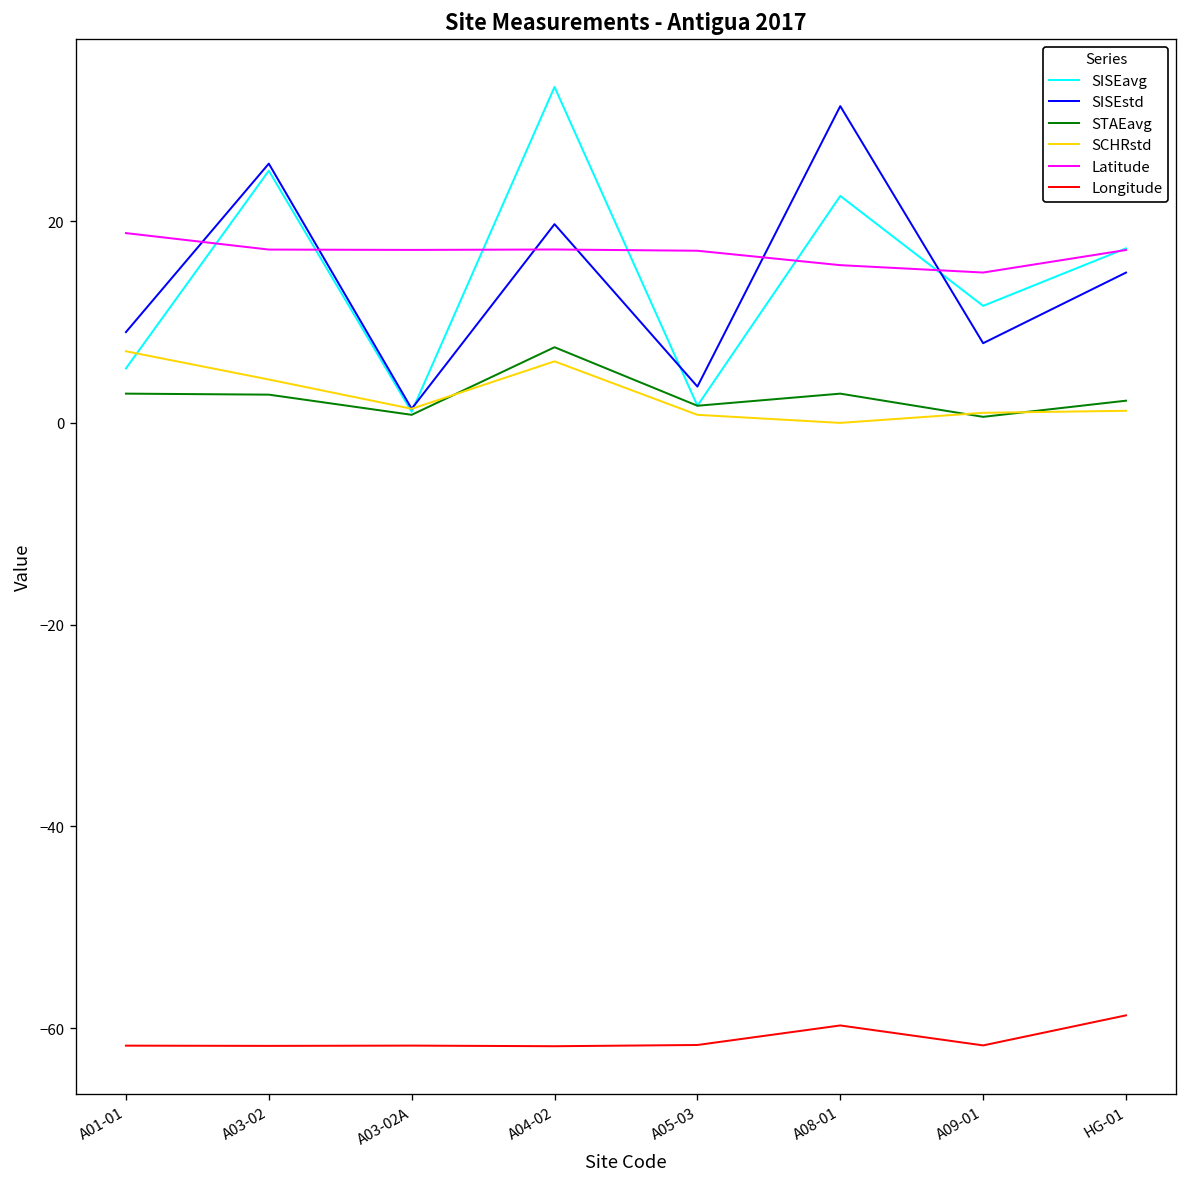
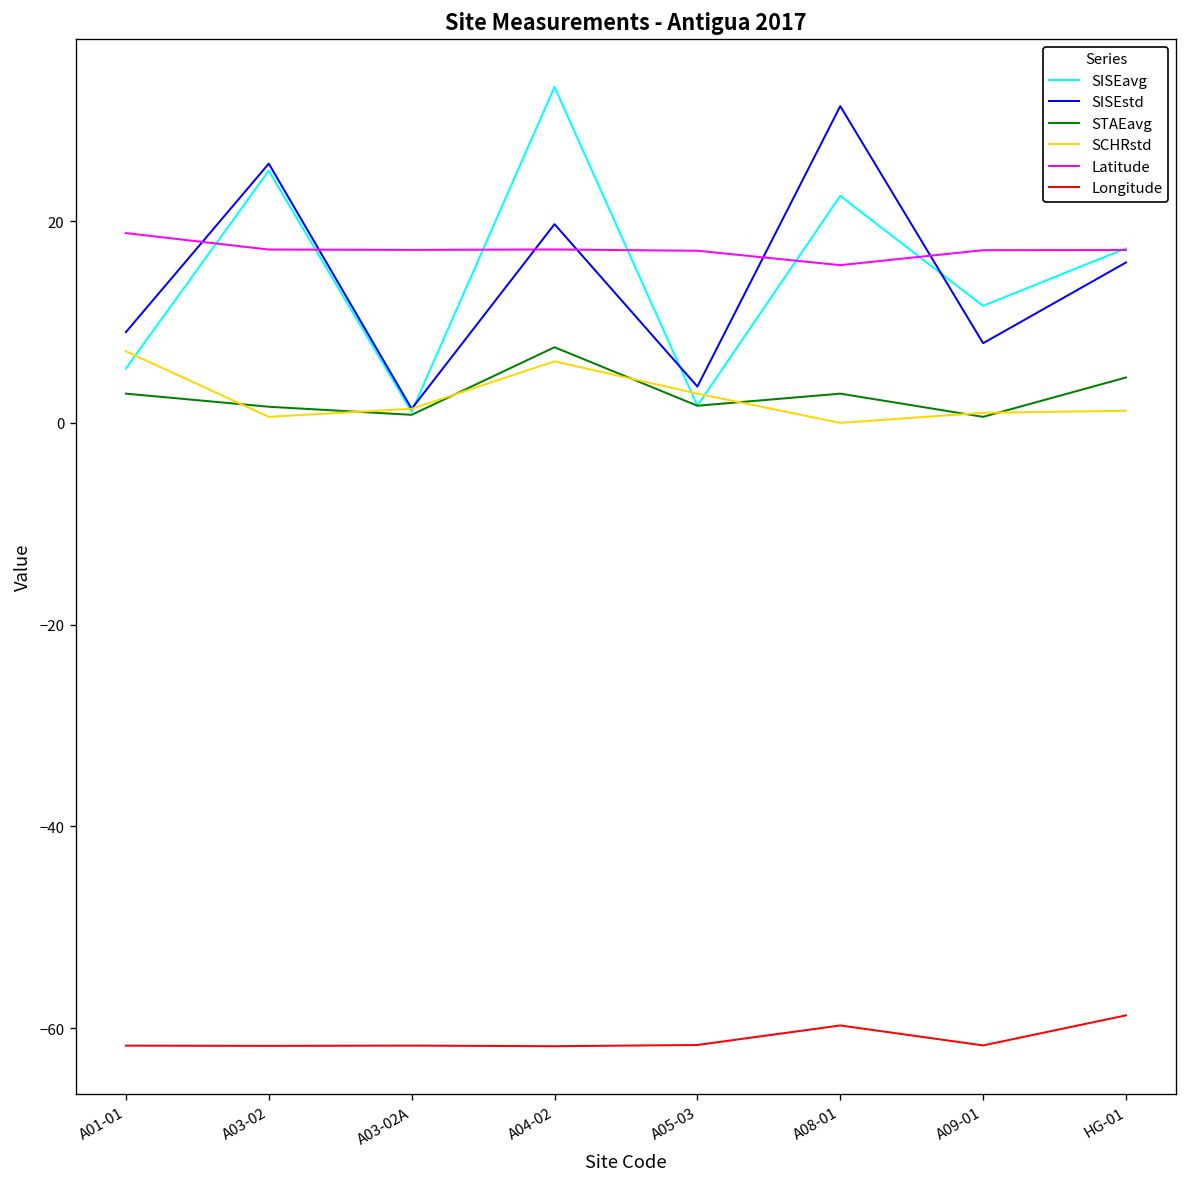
STAEavg, A03-02: 3 -> 2
SCHRstd, A03-02: 4 -> 1
SCHRstd, A05-03: 1 -> 3
Latitude, A09-01: 15 -> 17
SISEstd, HG-01: 15 -> 16
STAEavg, HG-01: 2 -> 5
